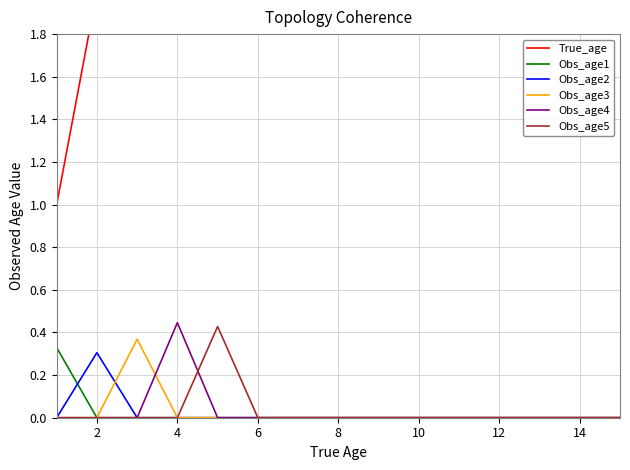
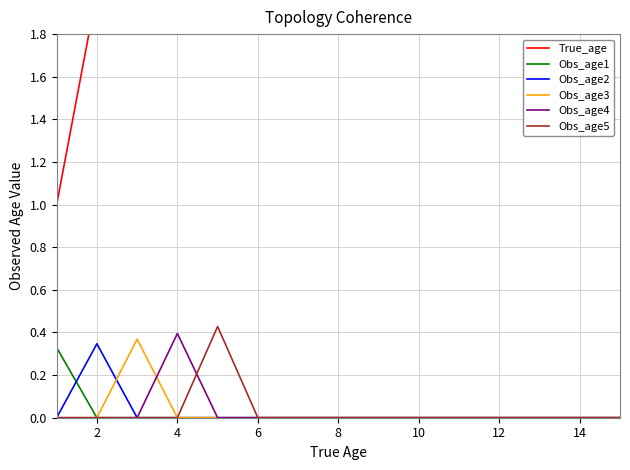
Obs_age2, 2: 0.31 -> 0.35
Obs_age4, 4: 0.45 -> 0.40
